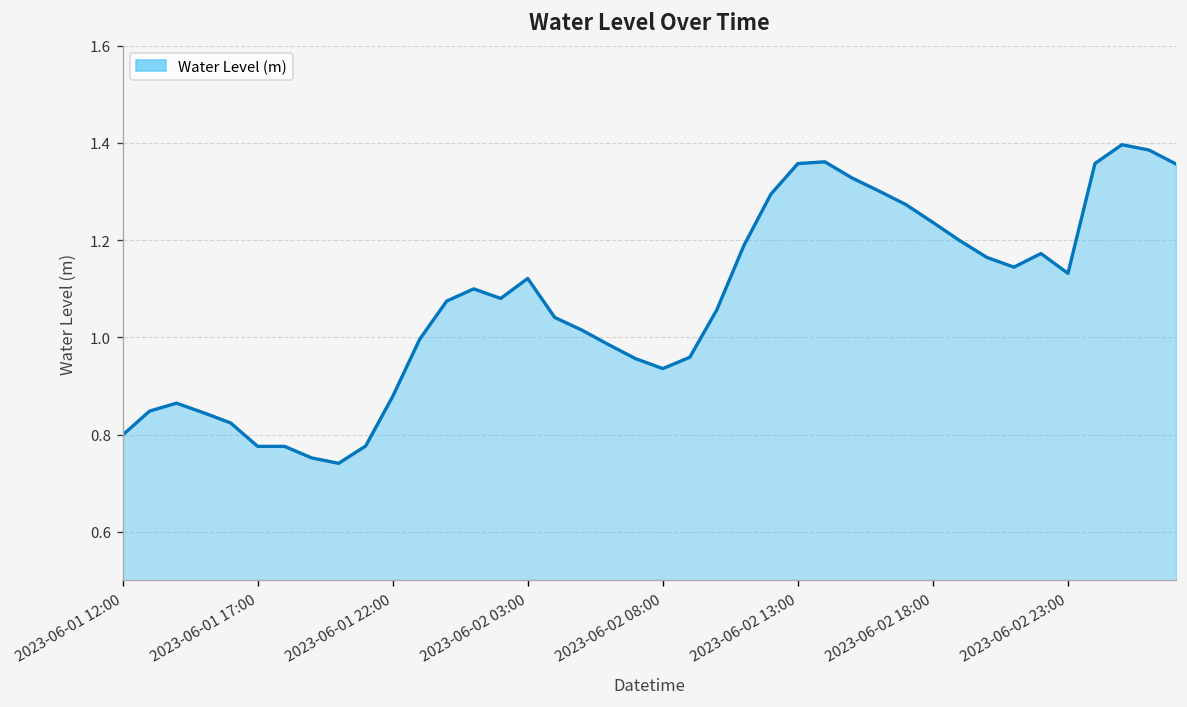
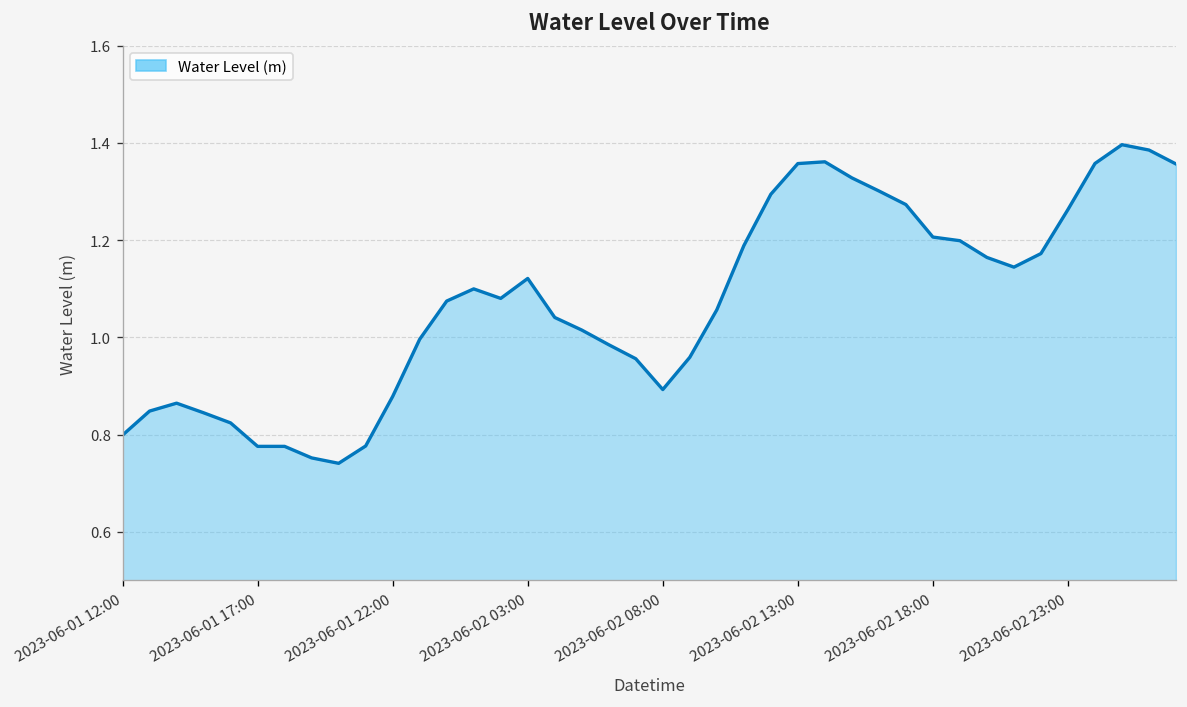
2023-06-02 08:00: 0.94 -> 0.89
2023-06-02 18:00: 1.24 -> 1.21
2023-06-02 23:00: 1.13 -> 1.26
